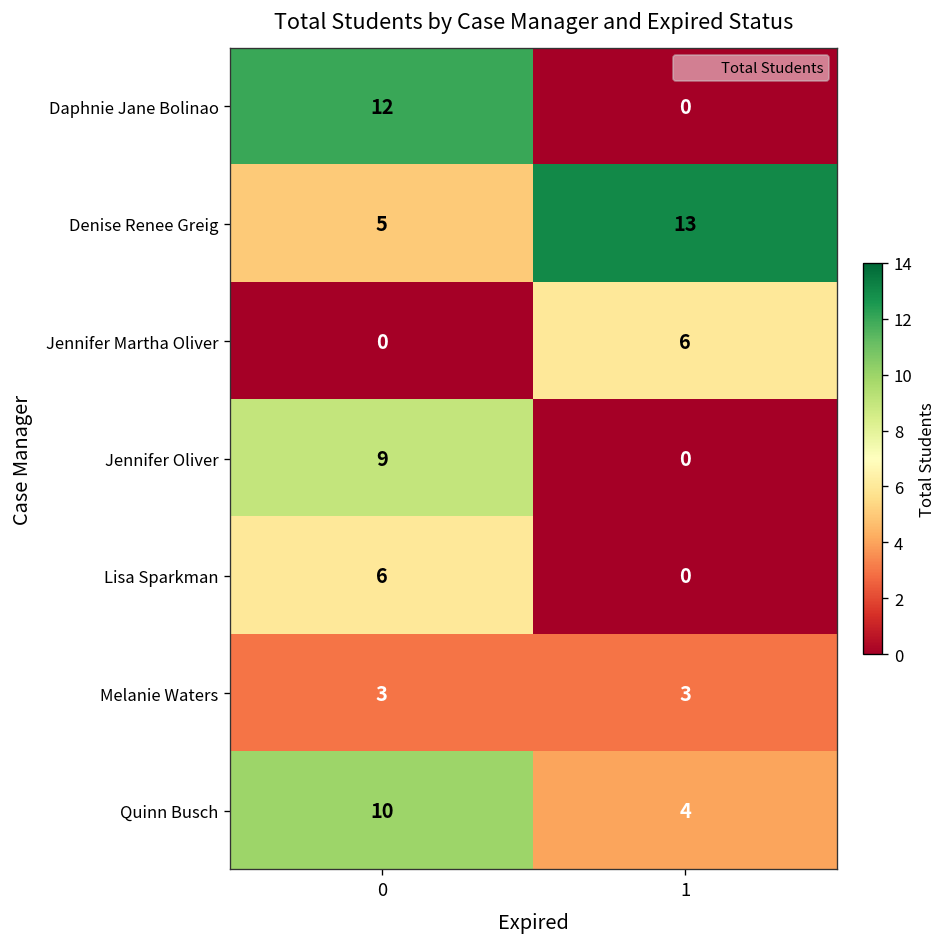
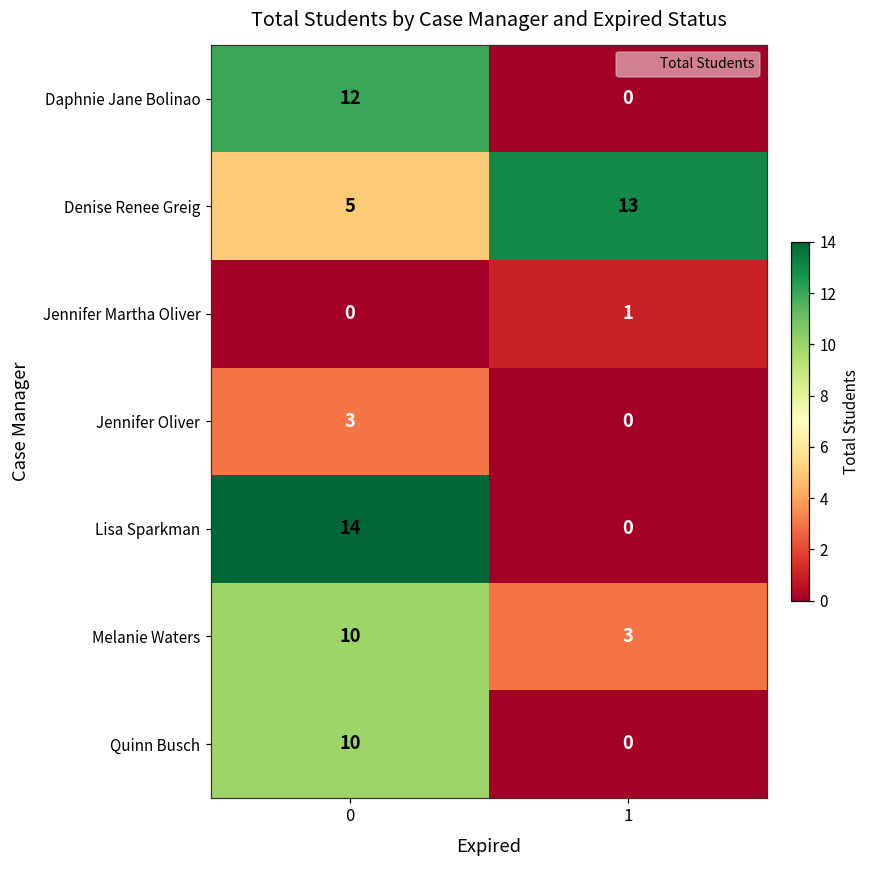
Jennifer Martha Oliver, 1: 6 -> 1
Jennifer Oliver, 0: 9 -> 3
Lisa Sparkman, 0: 6 -> 14
Melanie Waters, 0: 3 -> 10
Quinn Busch, 1: 4 -> 0
